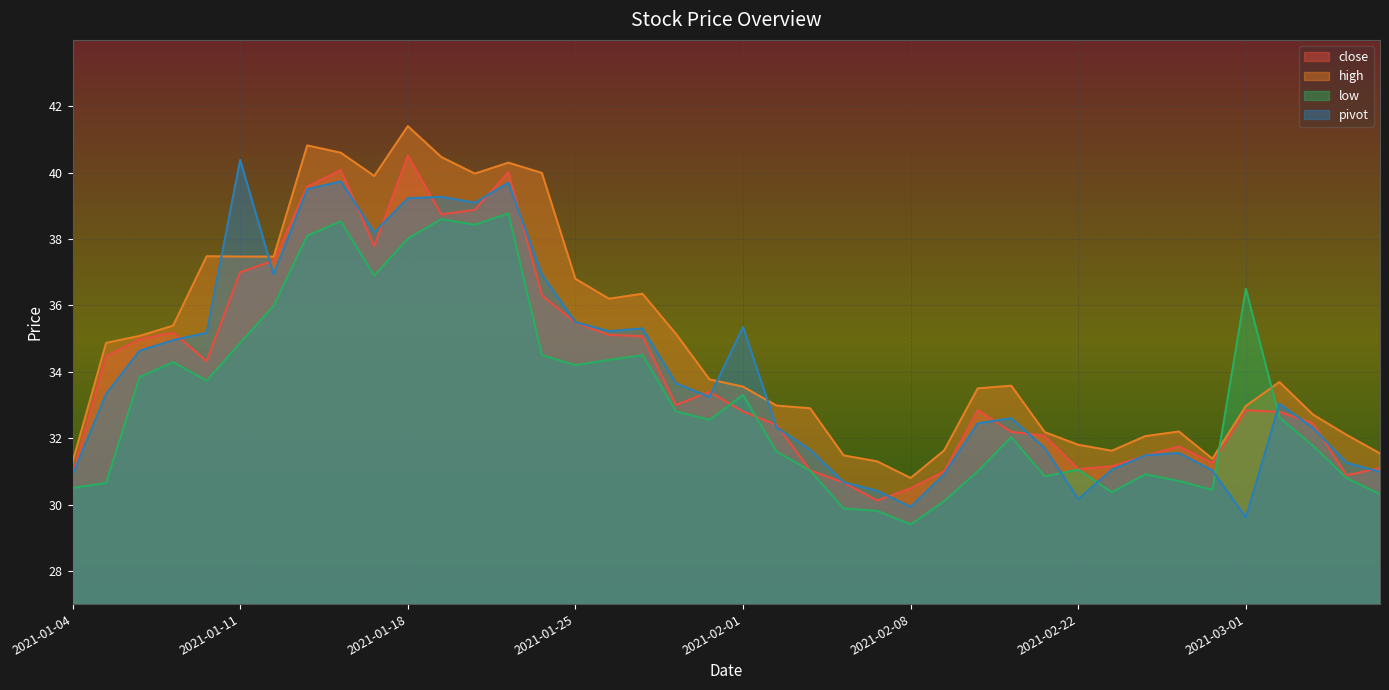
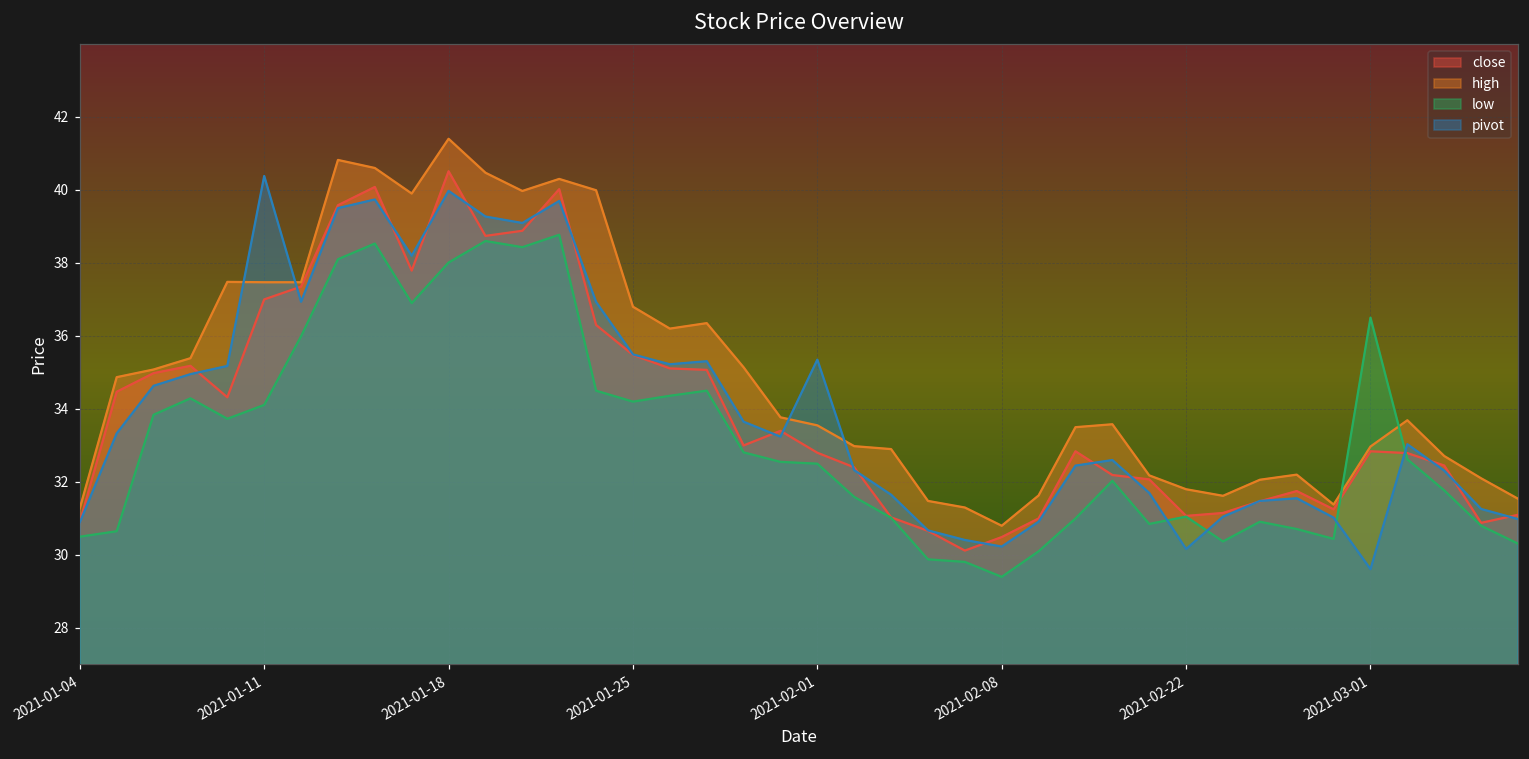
low, 2021-01-11: 34.9 -> 34.1
pivot, 2021-01-18: 39.2 -> 40.0
low, 2021-02-01: 33.3 -> 32.5
pivot, 2021-02-08: 29.9 -> 30.2
